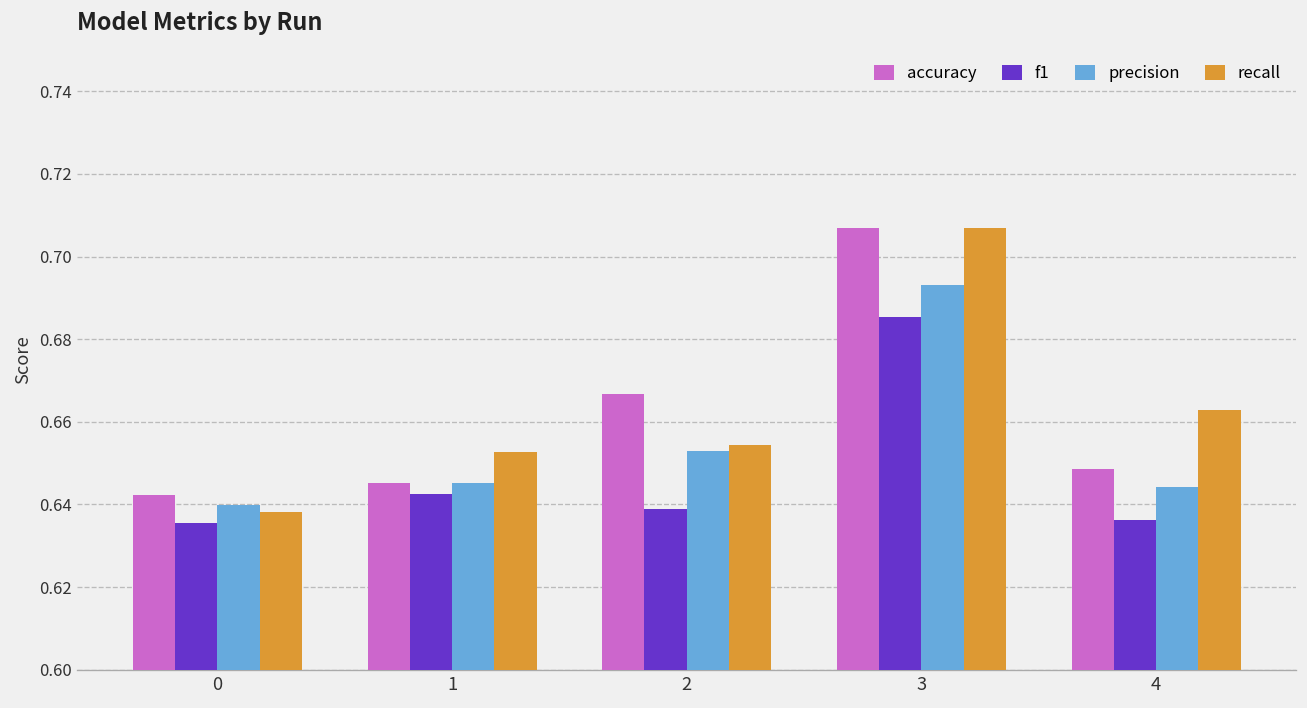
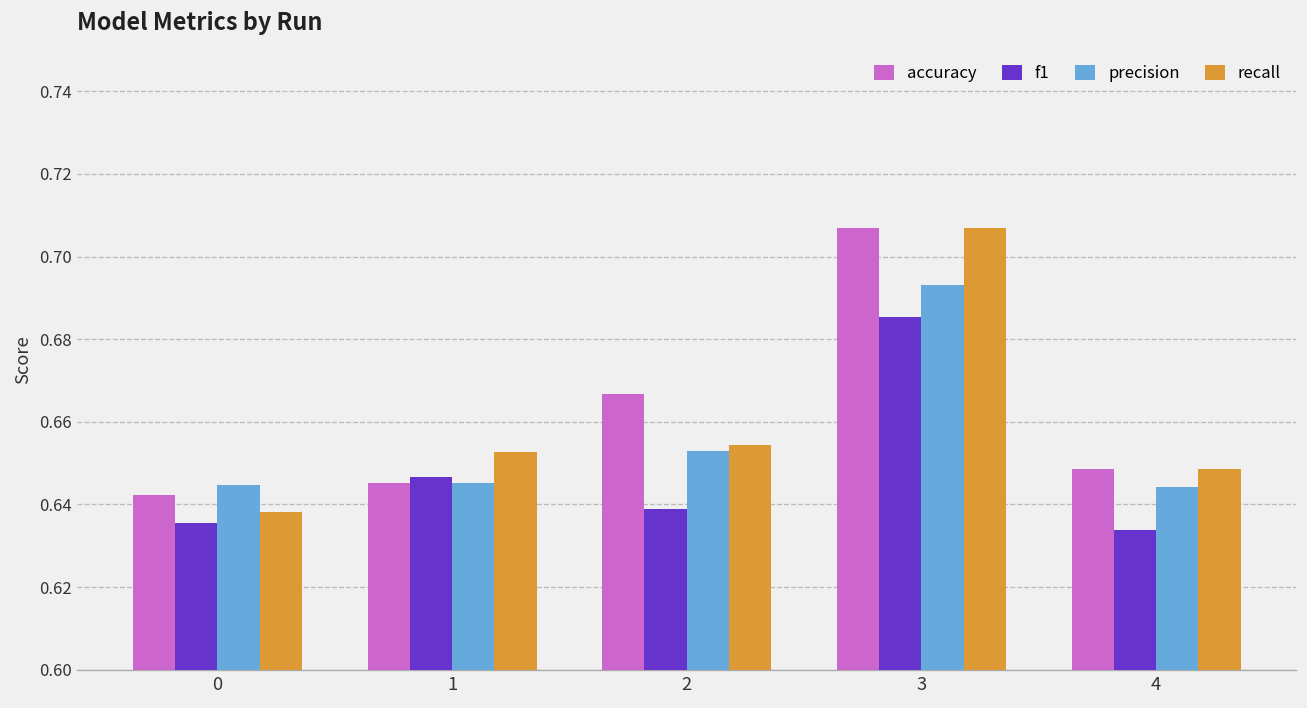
precision, 0: 0.640 -> 0.645
f1, 1: 0.643 -> 0.647
f1, 4: 0.636 -> 0.634
recall, 4: 0.663 -> 0.648
